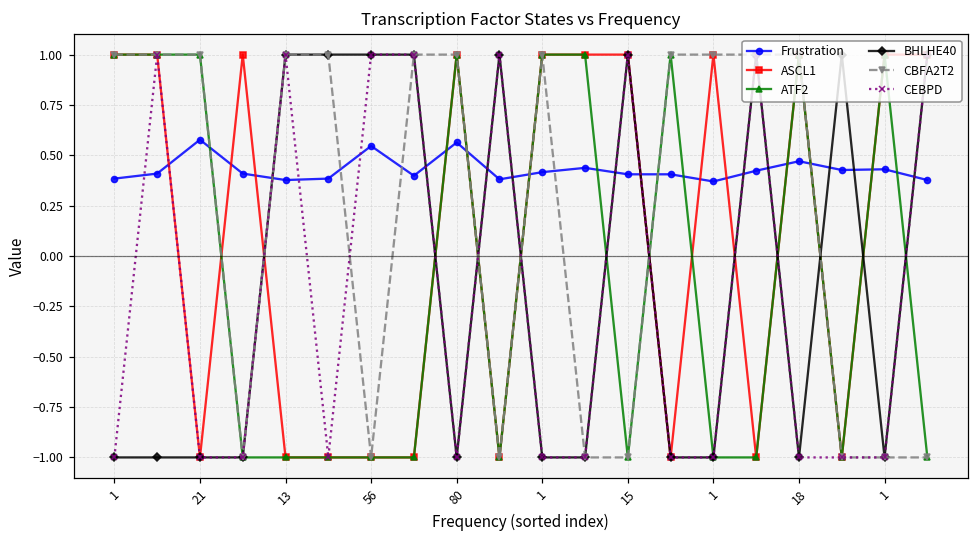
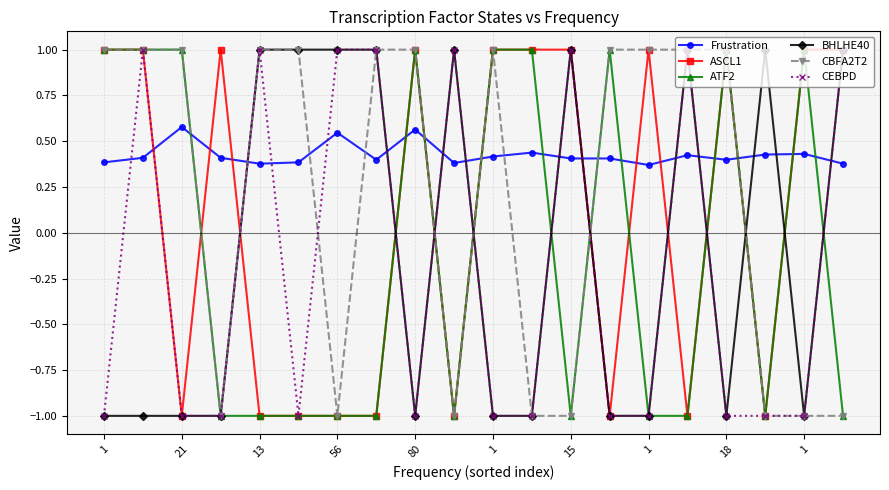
Frustration, 18: 0.47 -> 0.40
